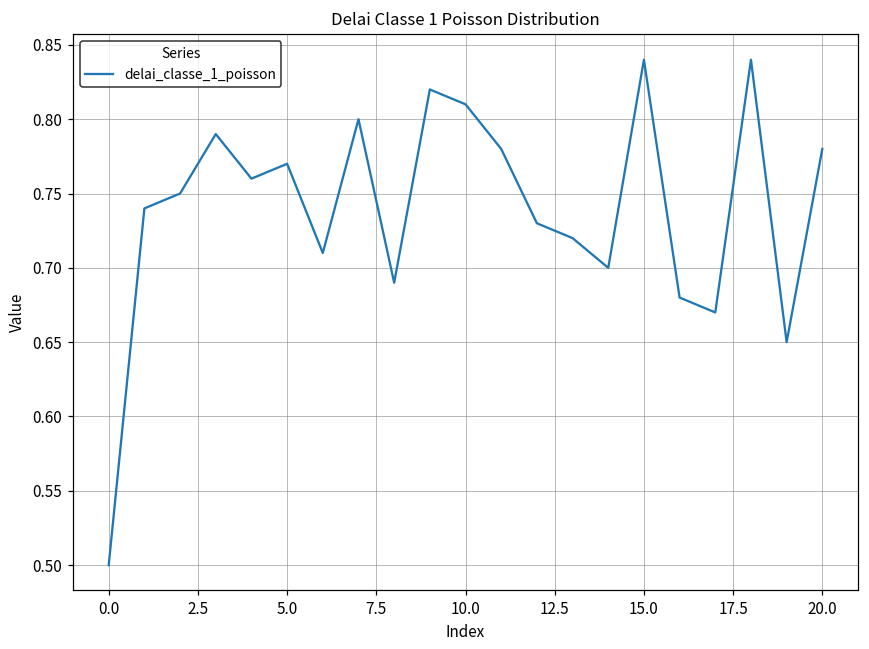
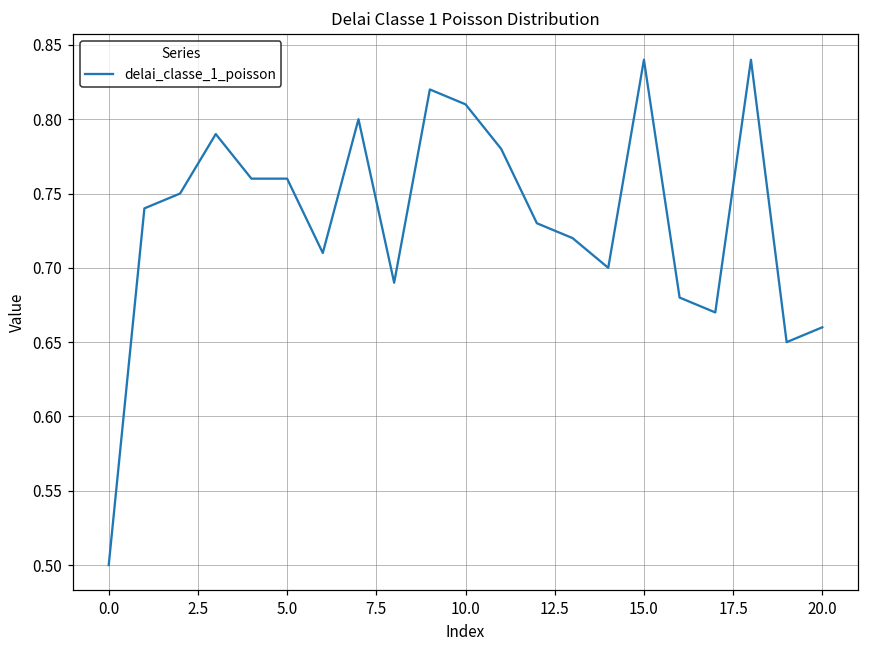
5.0: 0.77 -> 0.76
20.0: 0.78 -> 0.66
